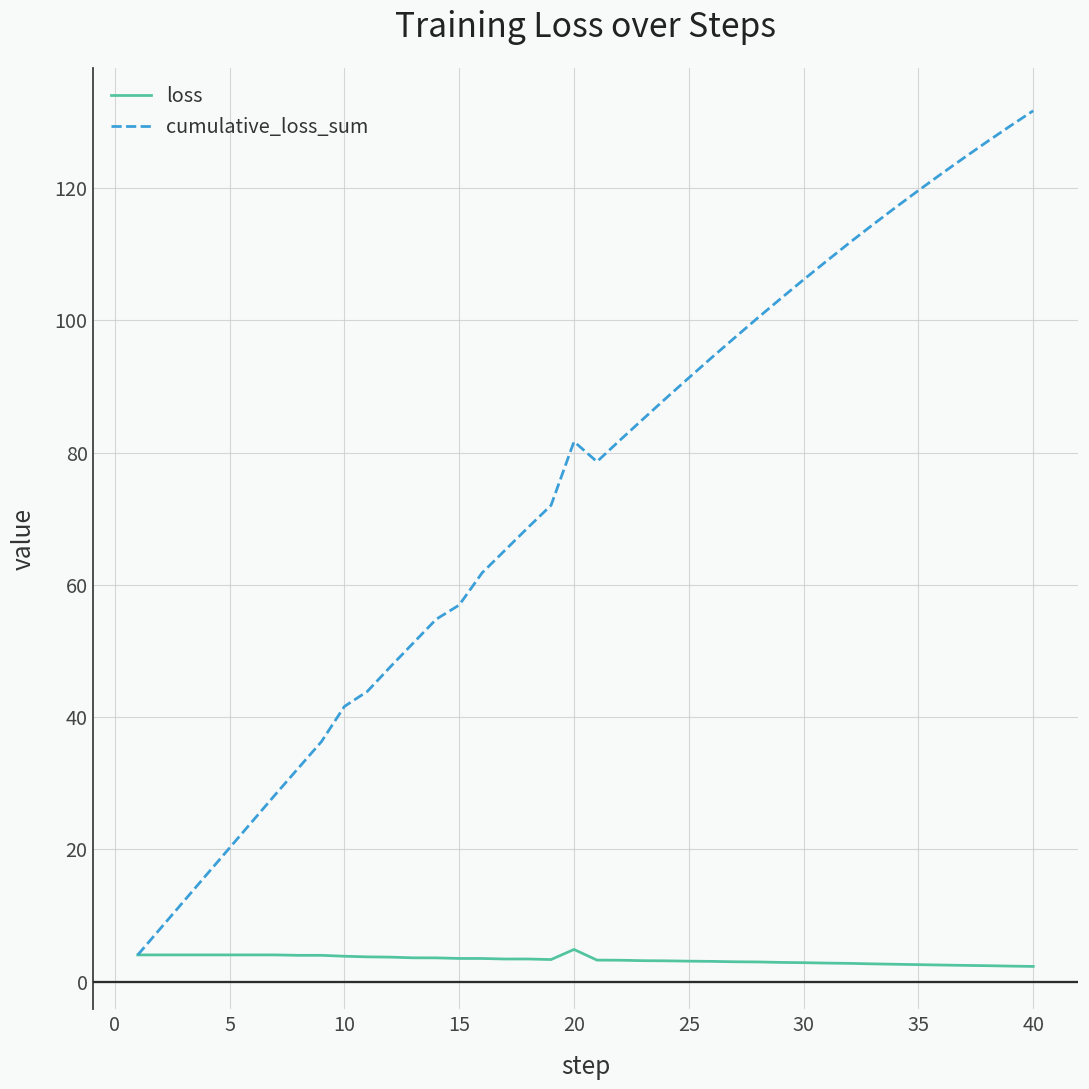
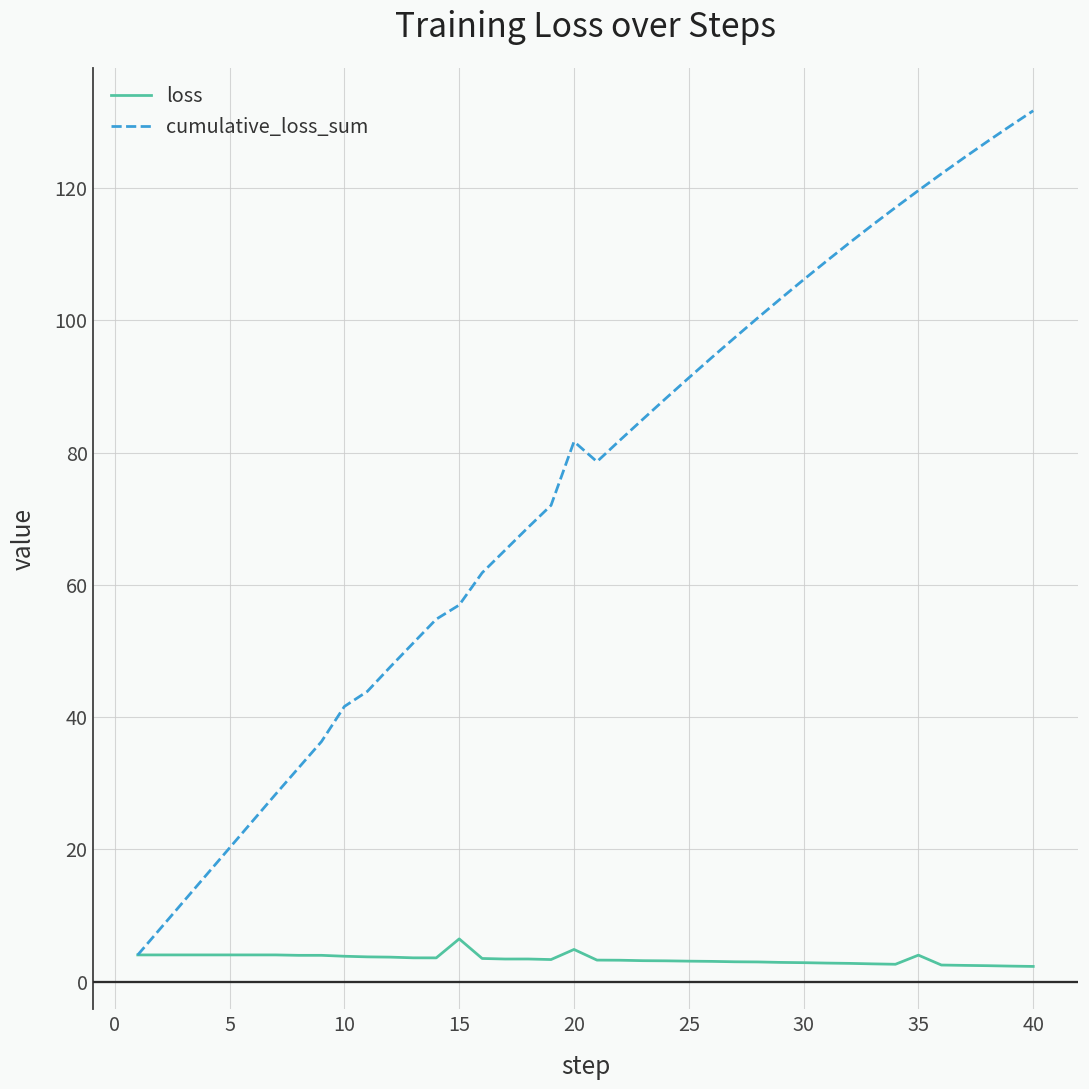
loss, 15: 4 -> 6
loss, 35: 3 -> 4
